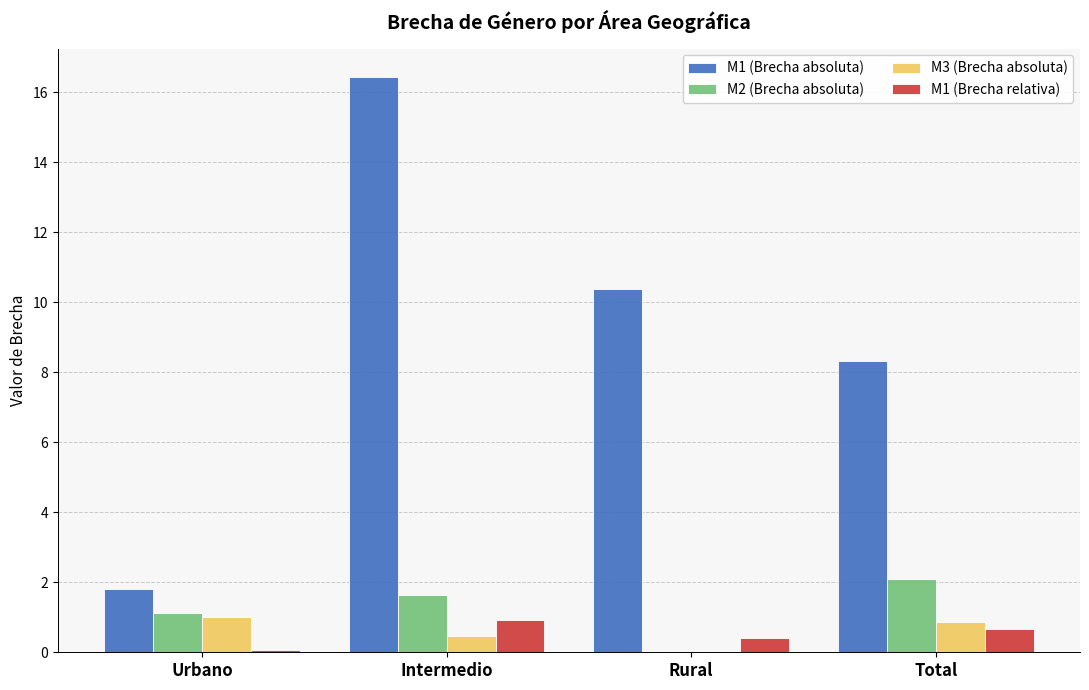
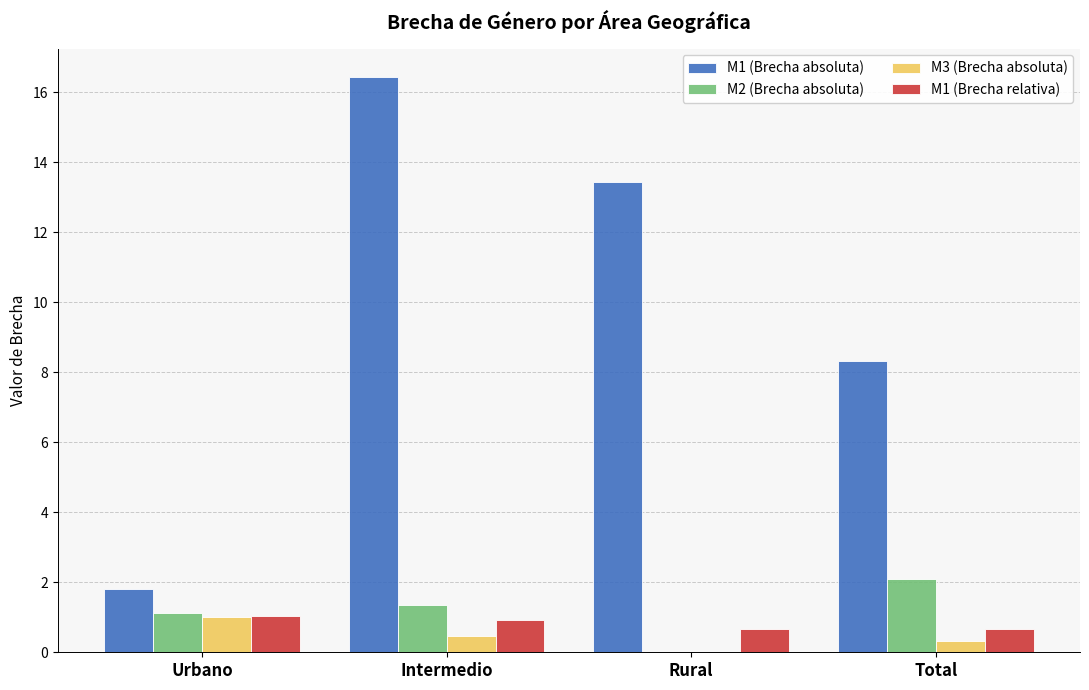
M1 (Brecha relativa), Urbano: 0.1 -> 1.0
M2 (Brecha absoluta), Intermedio: 1.6 -> 1.4
M1 (Brecha absoluta), Rural: 10.4 -> 13.4
M1 (Brecha relativa), Rural: 0.4 -> 0.7
M3 (Brecha absoluta), Total: 0.9 -> 0.3
